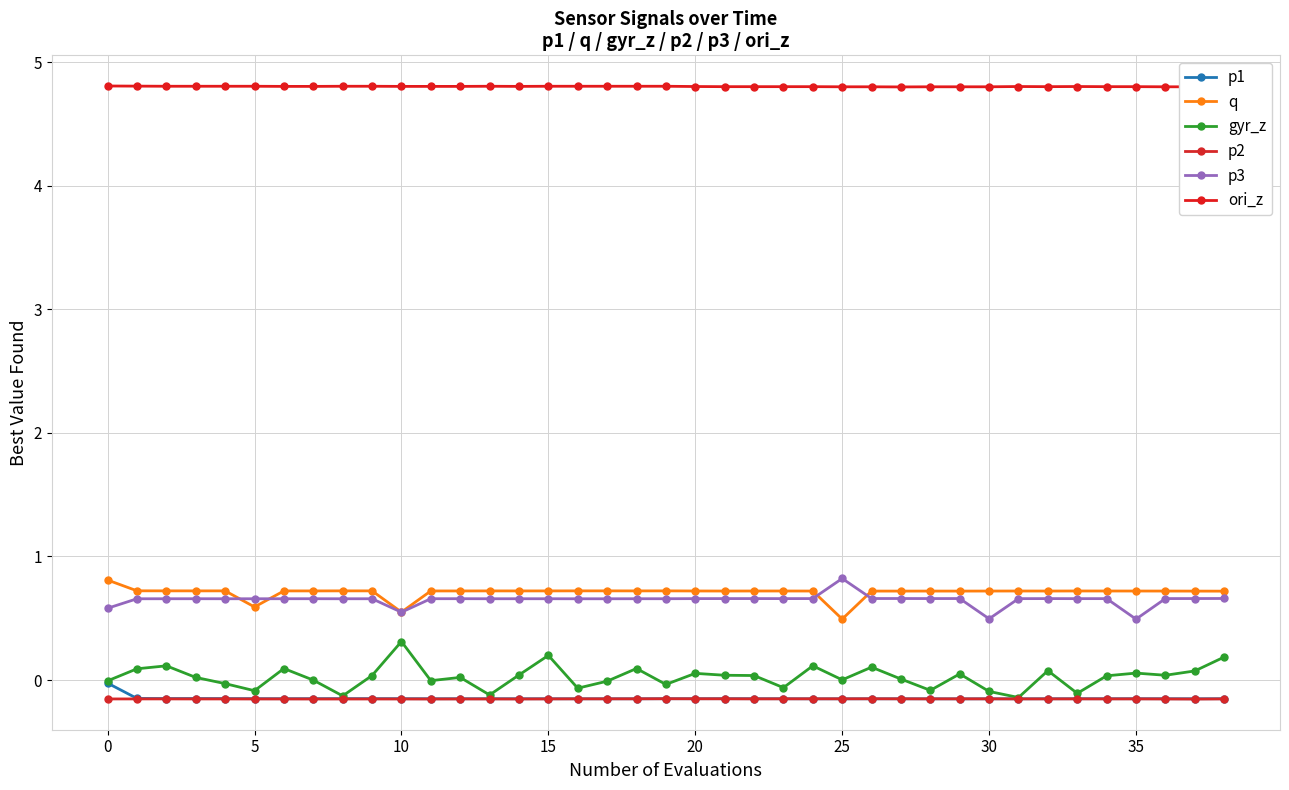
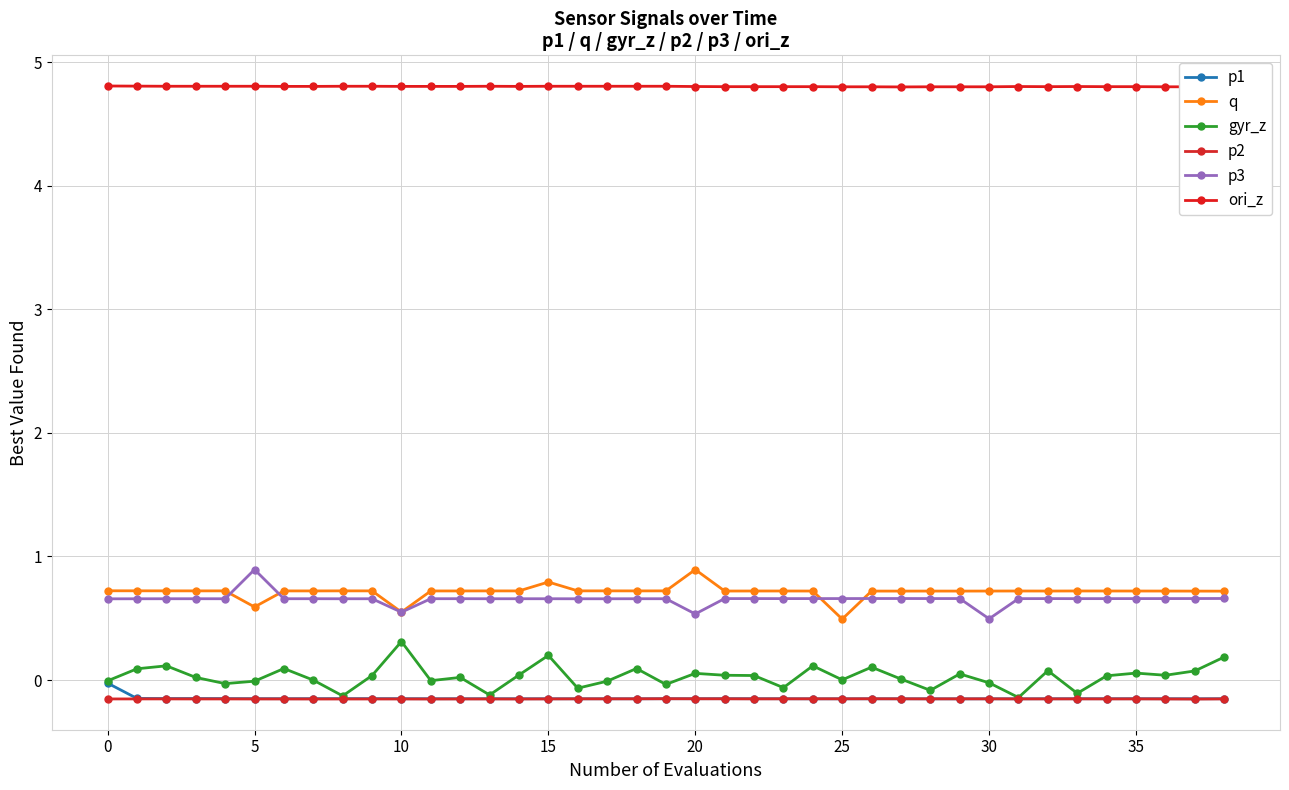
q, 0: 0.81 -> 0.72
p3, 0: 0.58 -> 0.66
gyr_z, 5: -0.09 -> -0.01
p3, 5: 0.66 -> 0.89
q, 15: 0.72 -> 0.79
q, 20: 0.72 -> 0.89
p3, 20: 0.66 -> 0.54
p3, 25: 0.82 -> 0.66
gyr_z, 30: -0.09 -> -0.02
p3, 35: 0.49 -> 0.66
